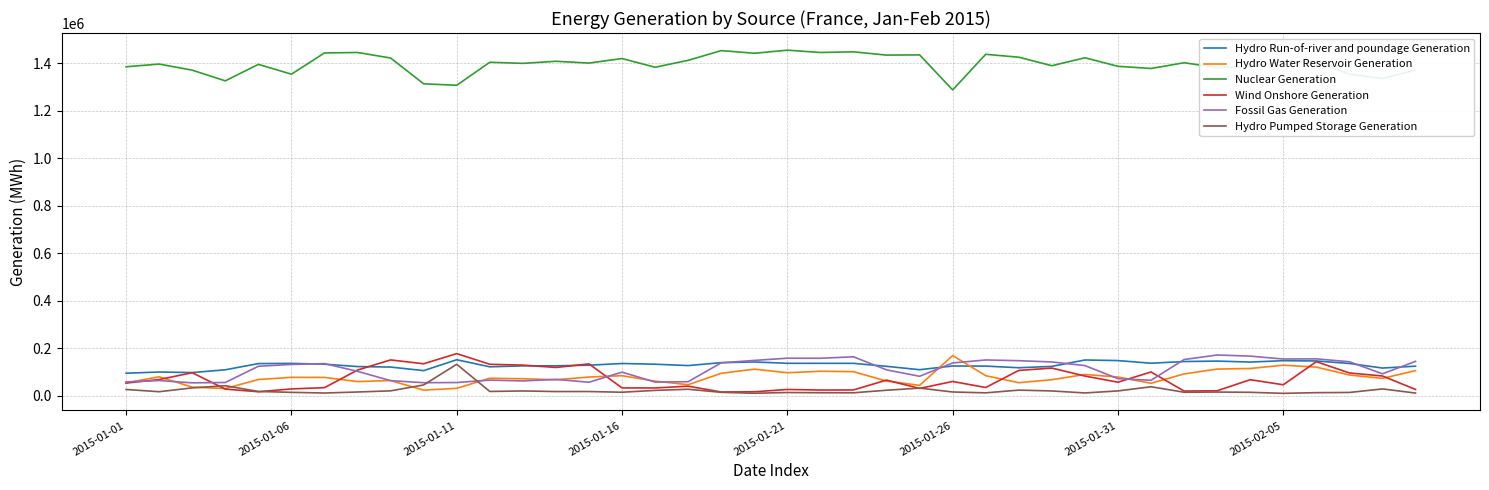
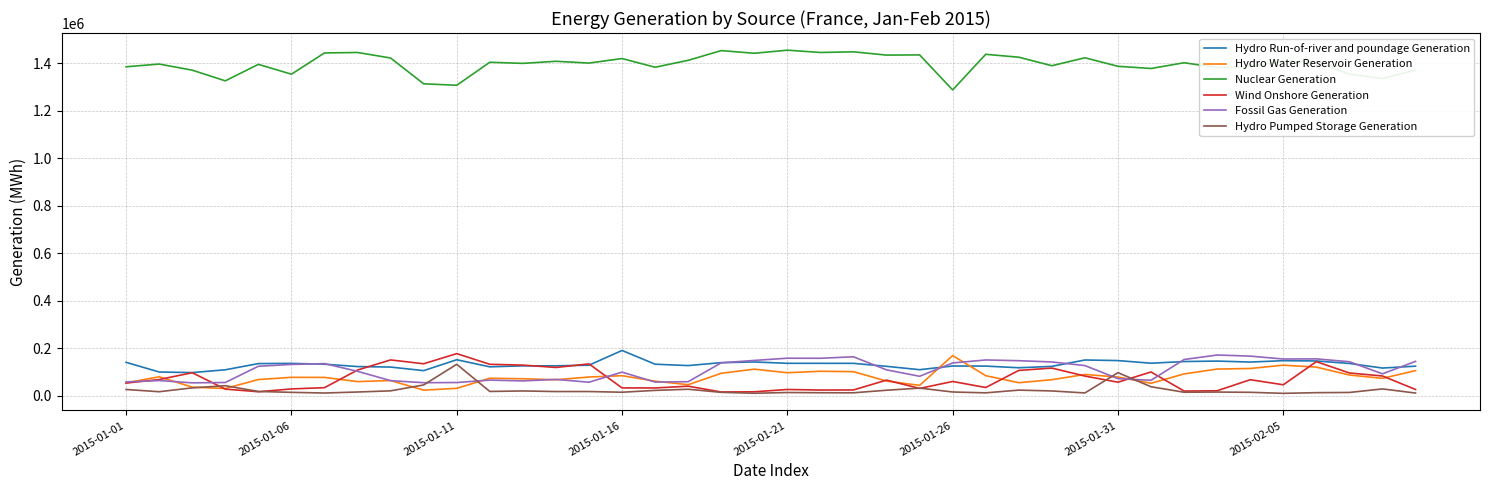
Hydro Run-of-river and poundage Generation, 2015-01-01: 90000 -> 140000
Hydro Run-of-river and poundage Generation, 2015-01-16: 140000 -> 190000
Hydro Pumped Storage Generation, 2015-01-31: 20000 -> 100000
